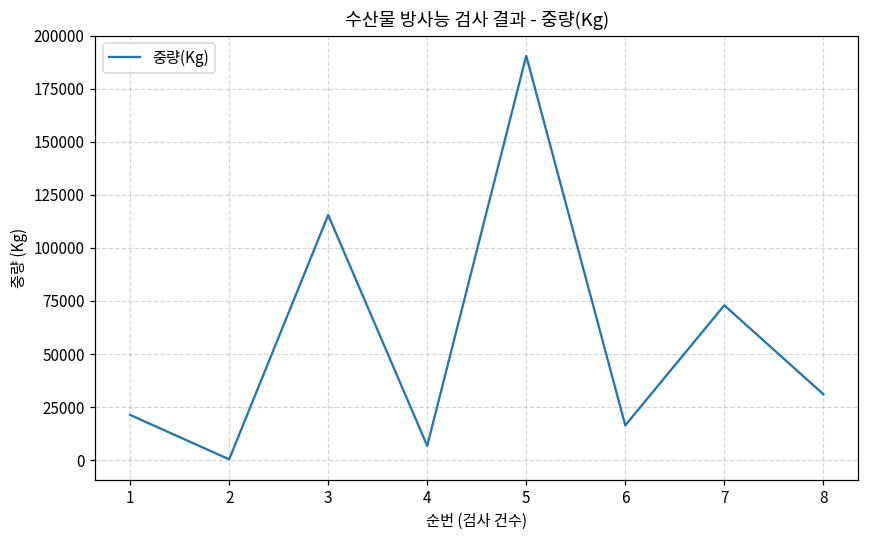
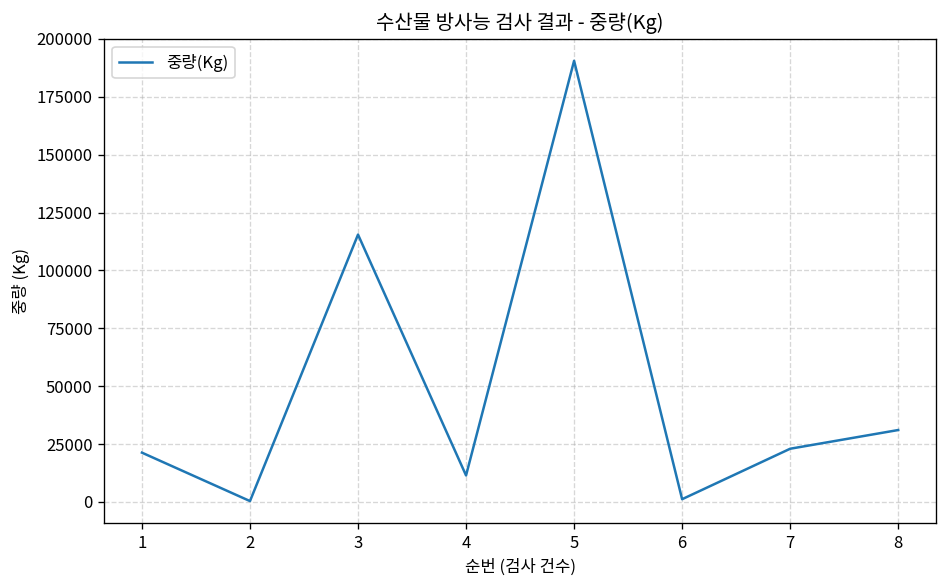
4: 7000 -> 11000
6: 16000 -> 1000
7: 73000 -> 23000
